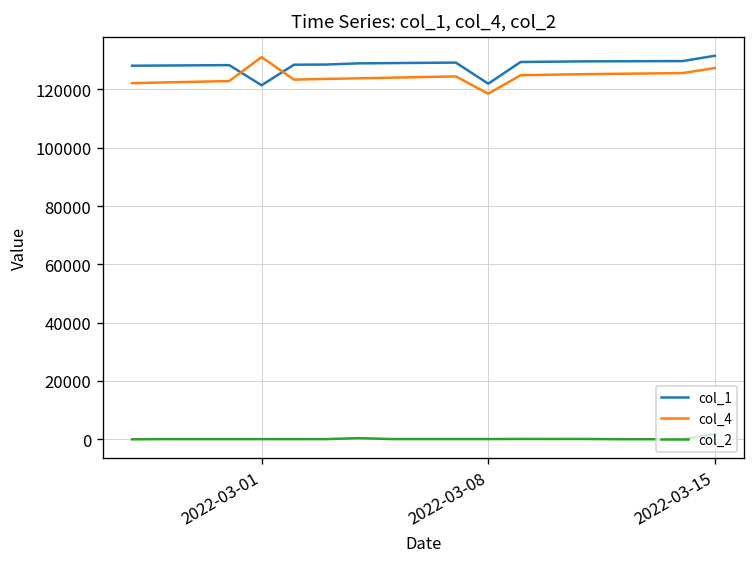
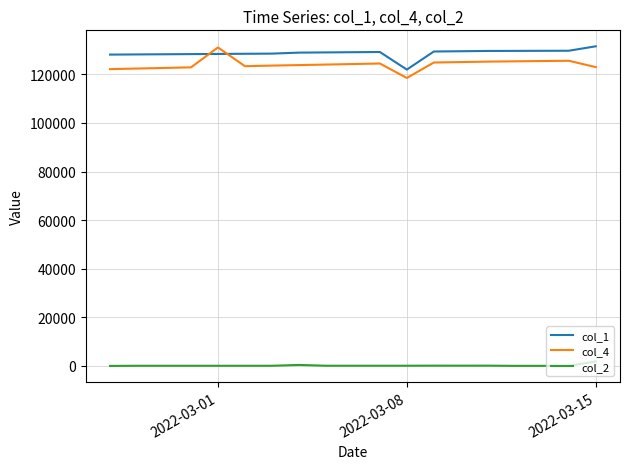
col_1, 2022-03-01: 121000 -> 128000
col_4, 2022-03-15: 127000 -> 123000
